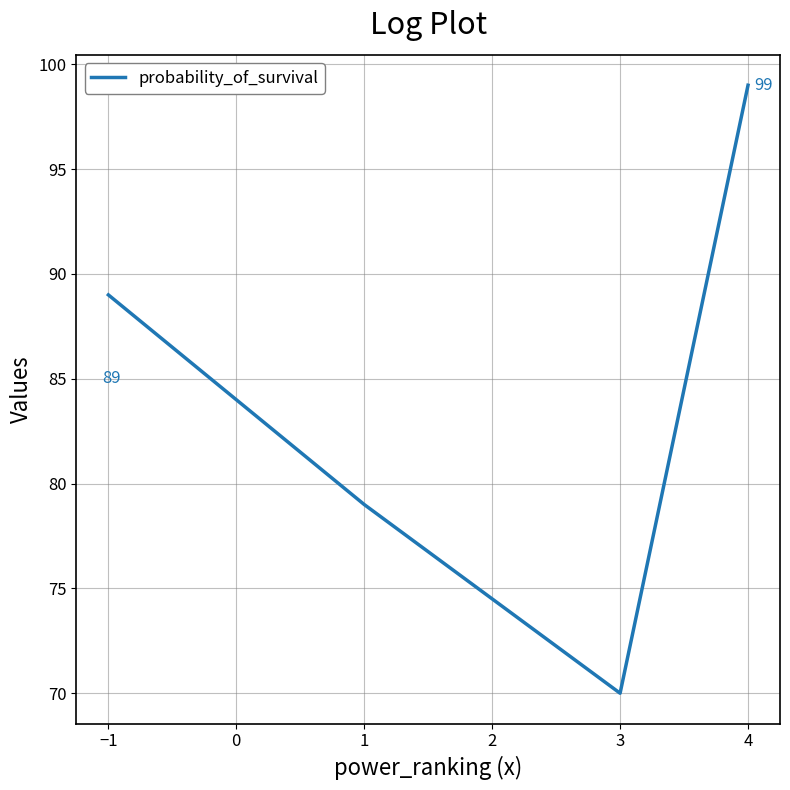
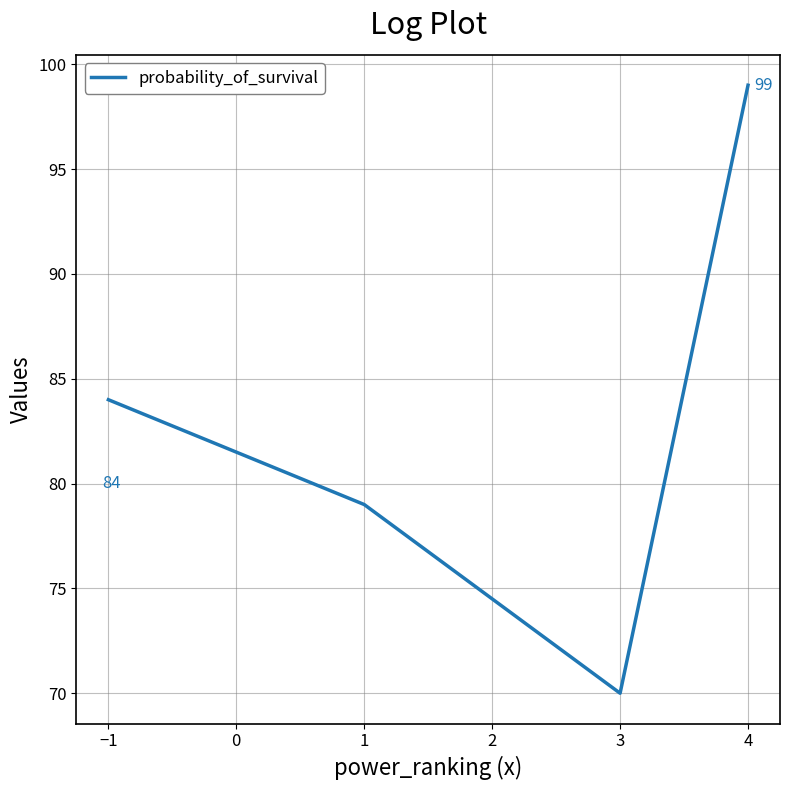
−1: 89 -> 84
